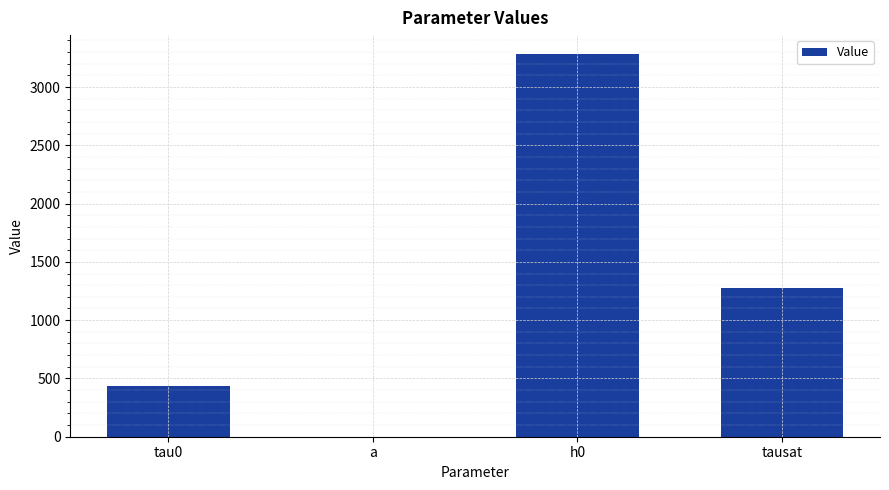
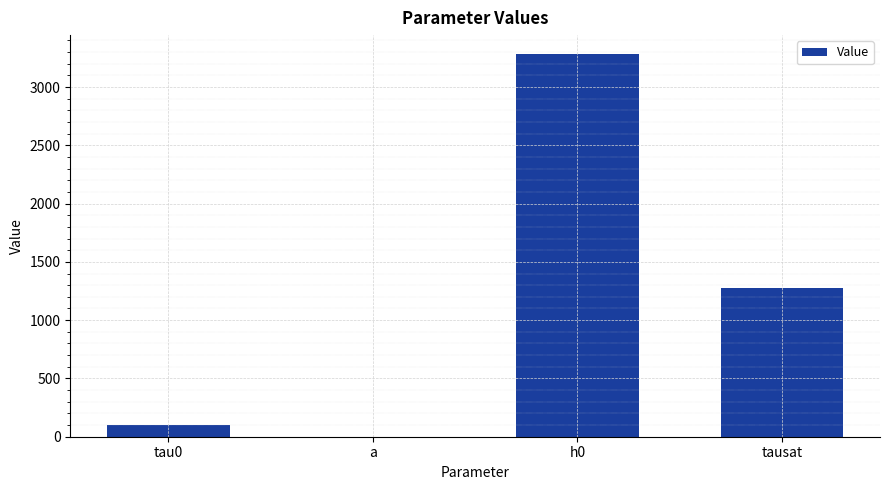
tau0: 440 -> 100
